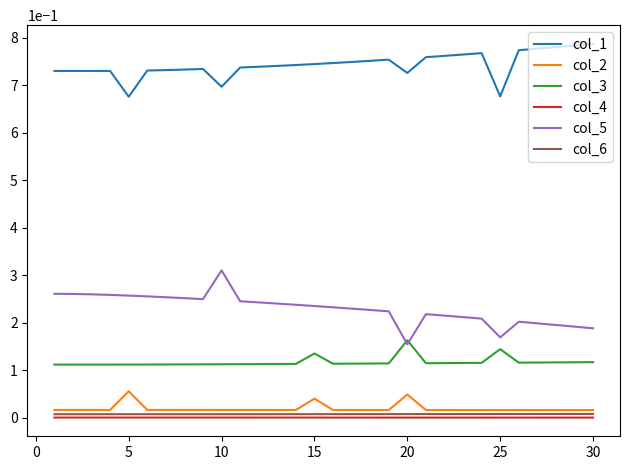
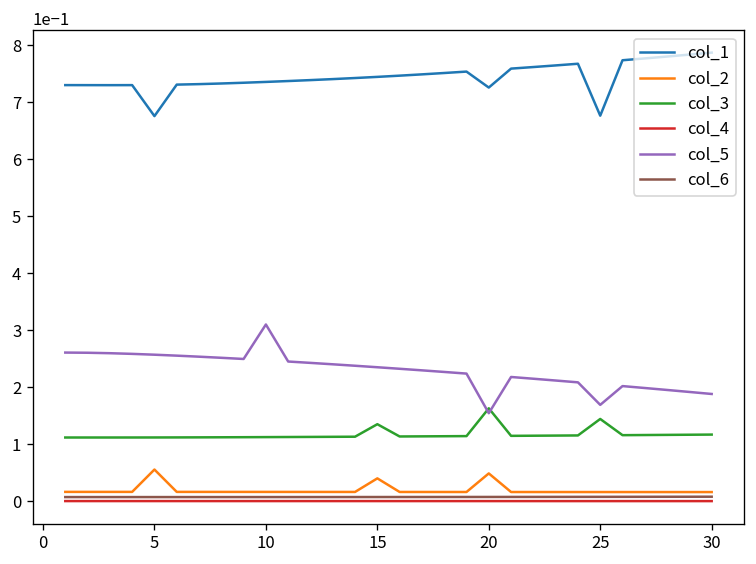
col_1, 10: 0.70 -> 0.74
